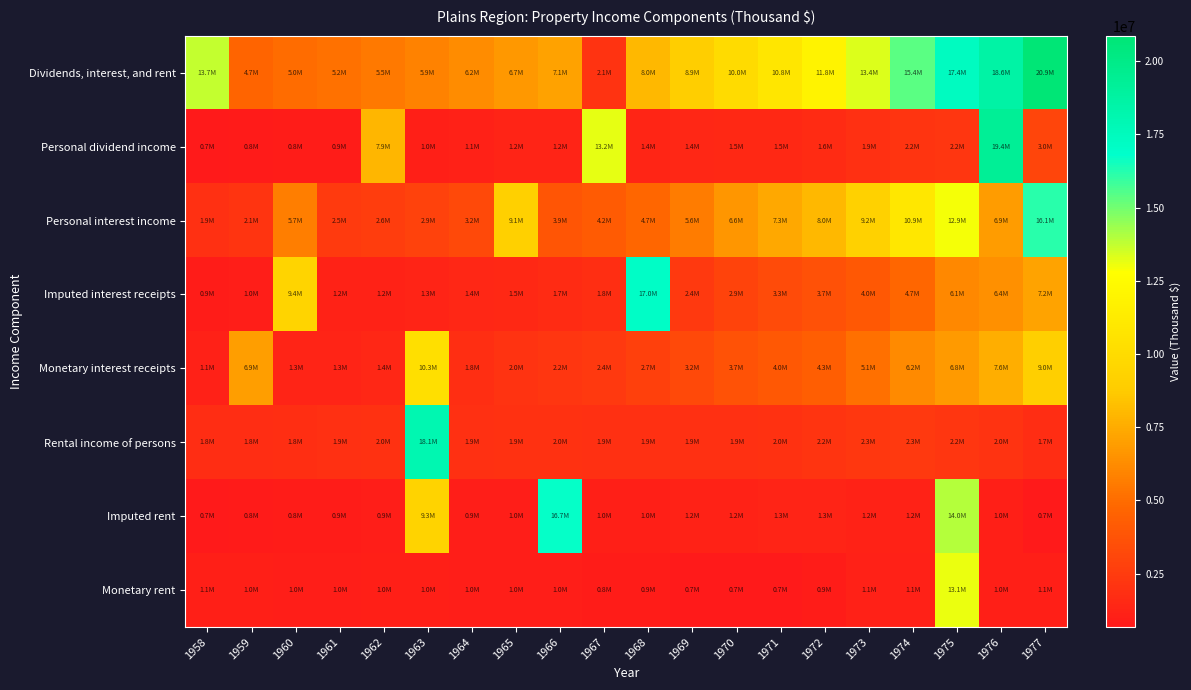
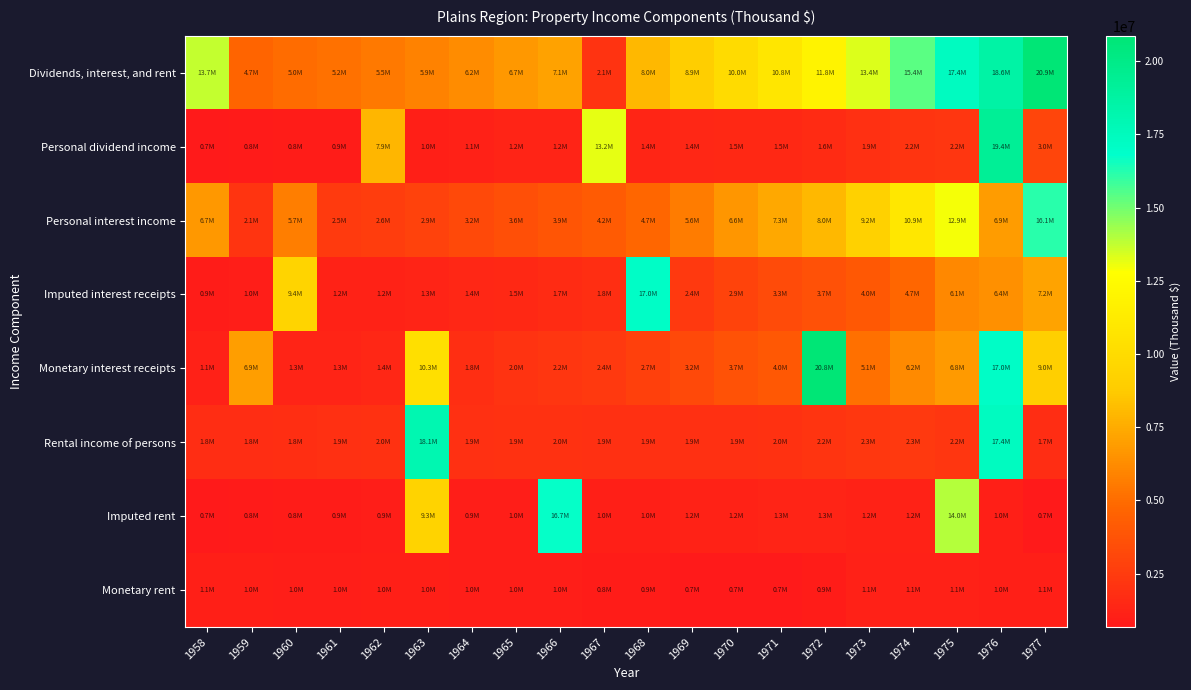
Personal interest income, 1958: 1.9M -> 6.7M
Personal interest income, 1965: 9.1M -> 3.6M
Monetary interest receipts, 1972: 4.3M -> 20.8M
Monetary interest receipts, 1976: 7.6M -> 17.0M
Rental income of persons, 1976: 2.0M -> 17.4M
Monetary rent, 1975: 13.1M -> 1.1M
